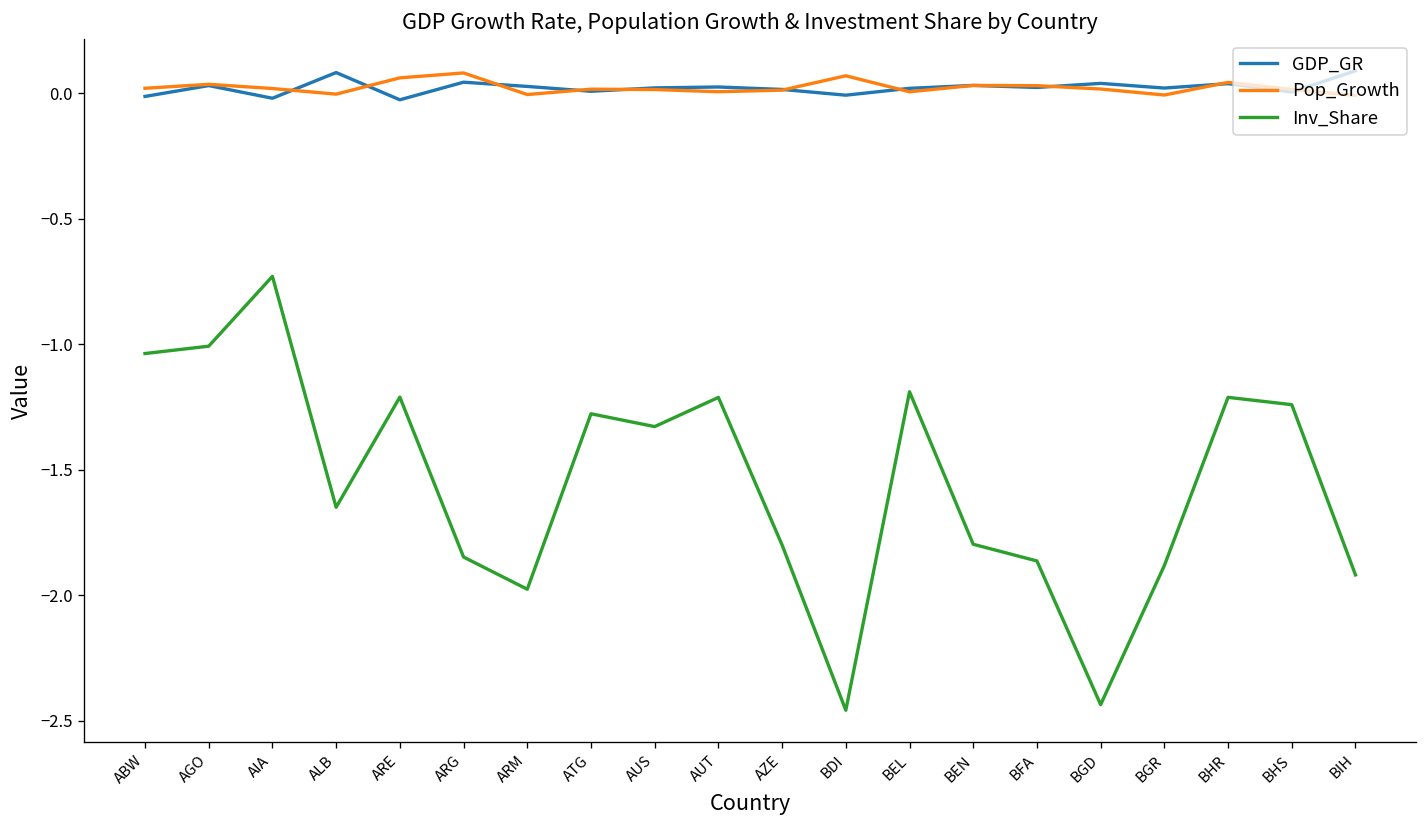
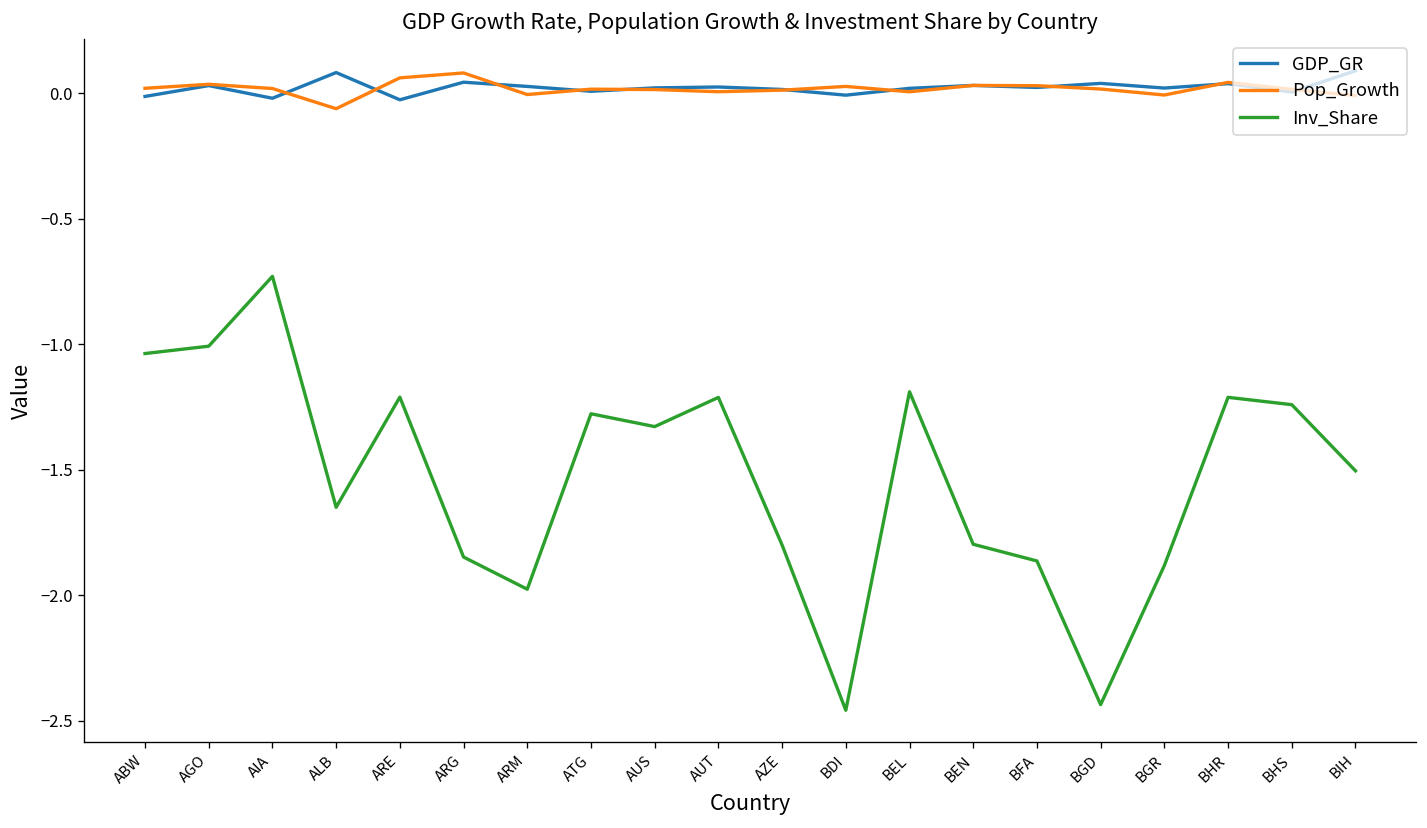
Pop_Growth, ALB: 0.00 -> -0.06
Pop_Growth, BDI: 0.07 -> 0.03
Inv_Share, BIH: -1.92 -> -1.51
